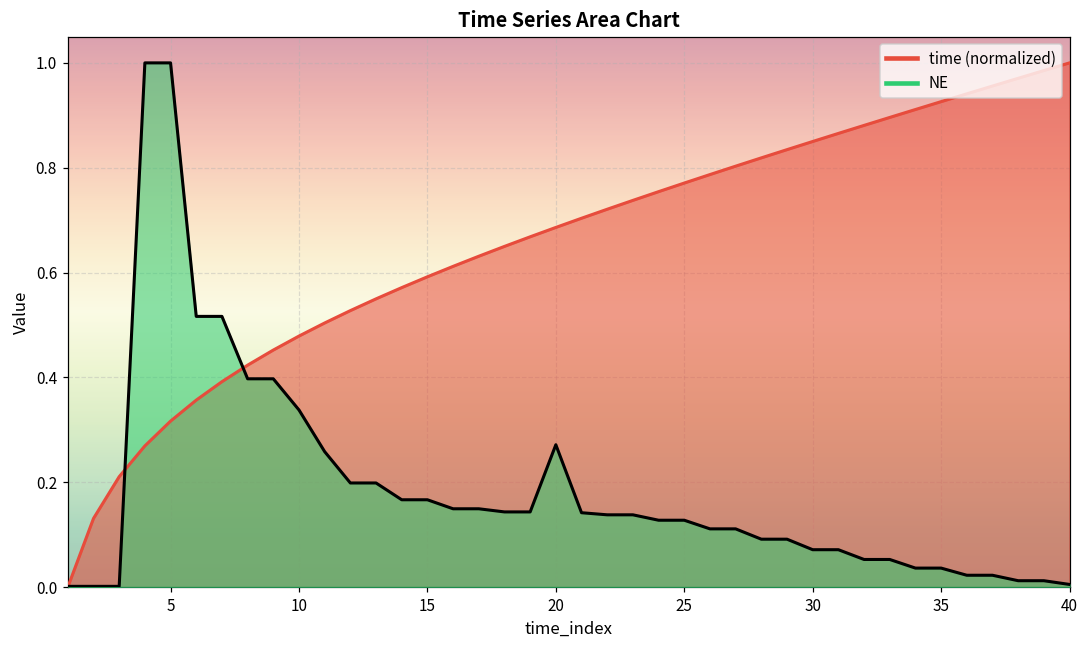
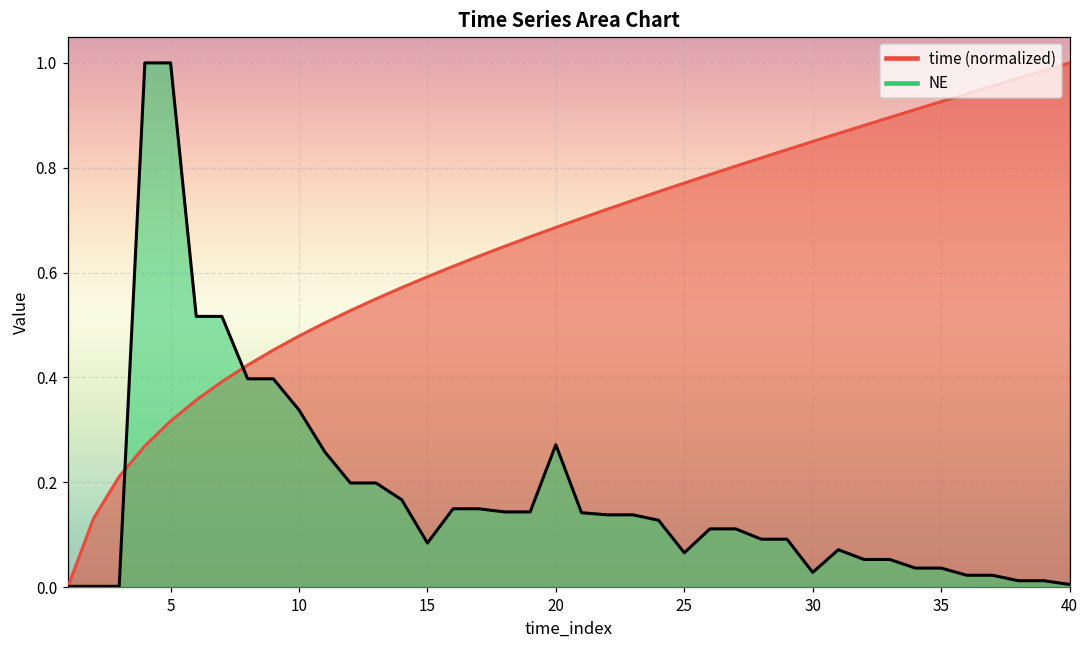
NE, 15: 0.17 -> 0.08
NE, 25: 0.13 -> 0.07
NE, 30: 0.07 -> 0.03
